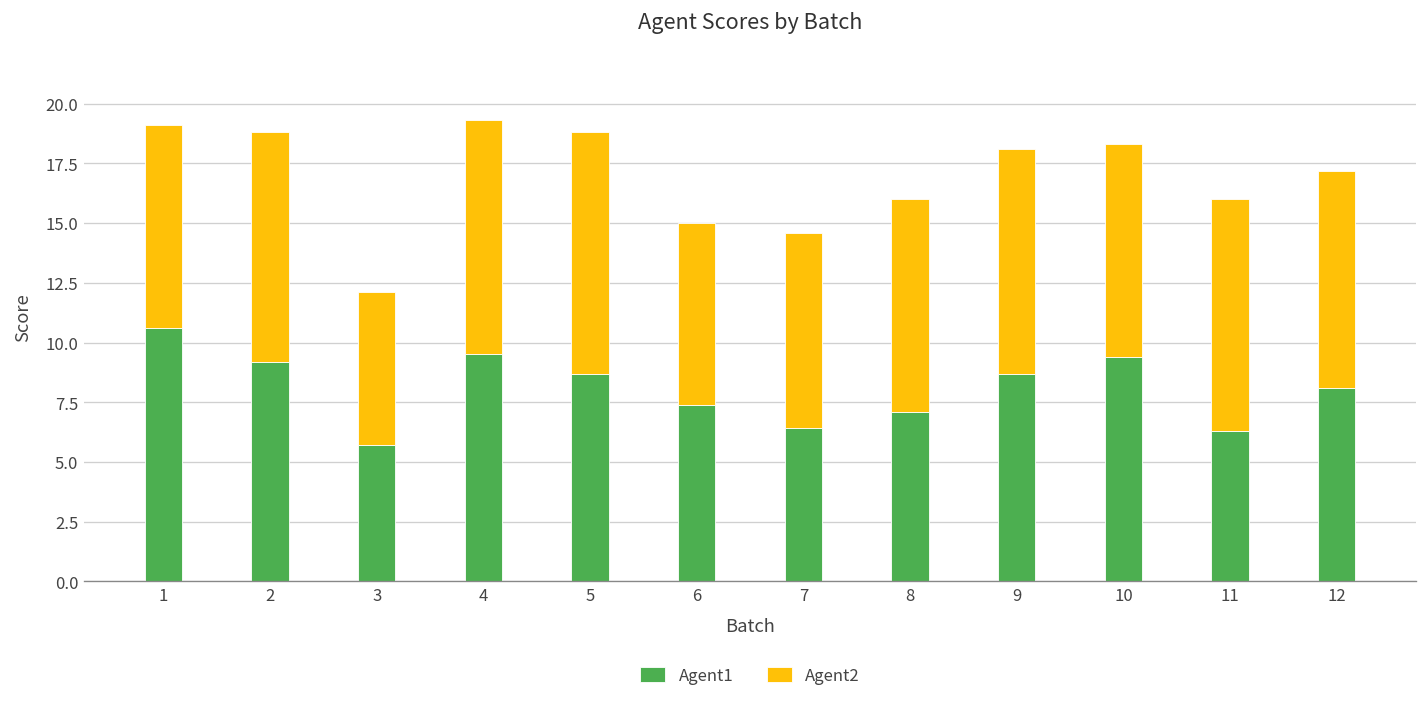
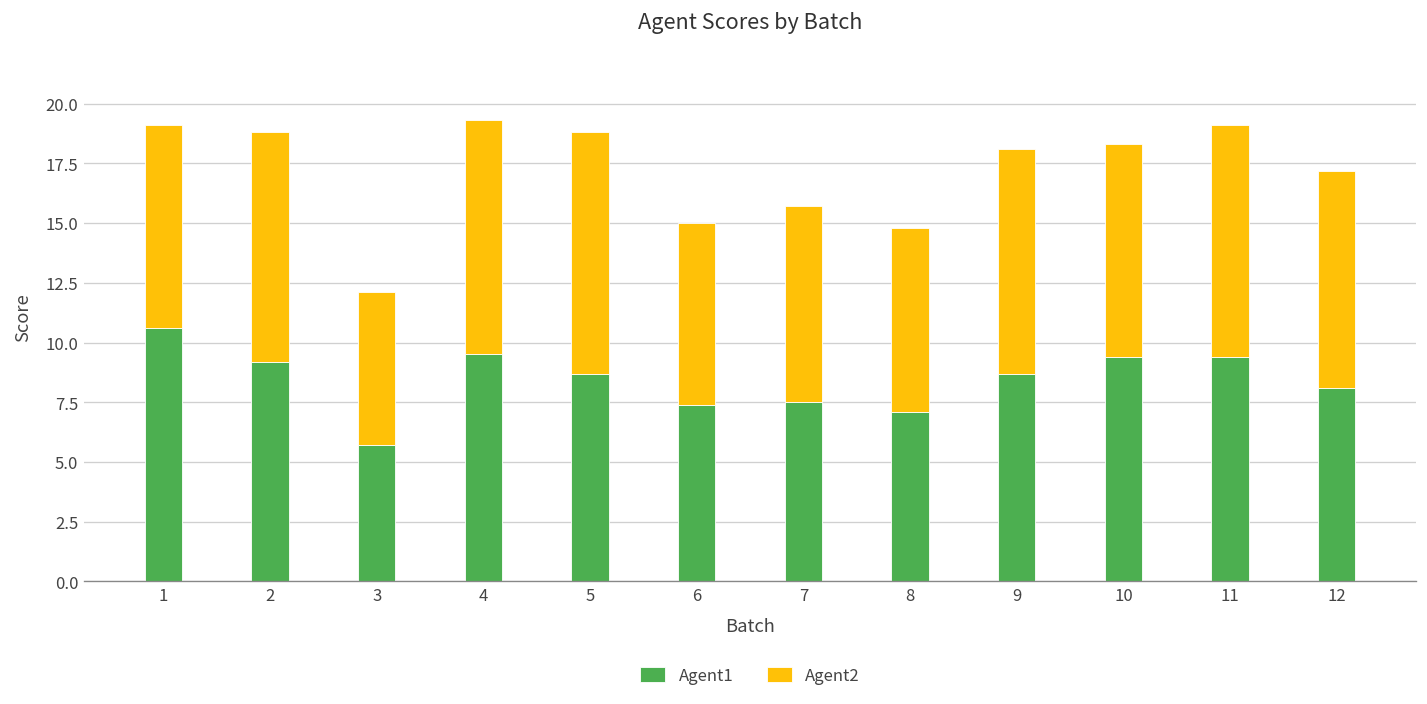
Agent1, 7: 6.4 -> 7.5
Agent2, 8: 8.9 -> 7.7
Agent1, 11: 6.3 -> 9.4
